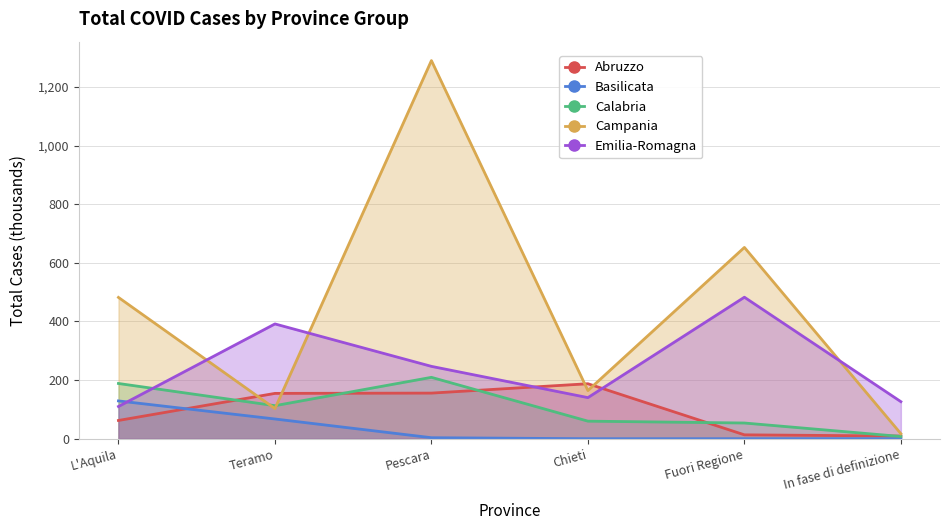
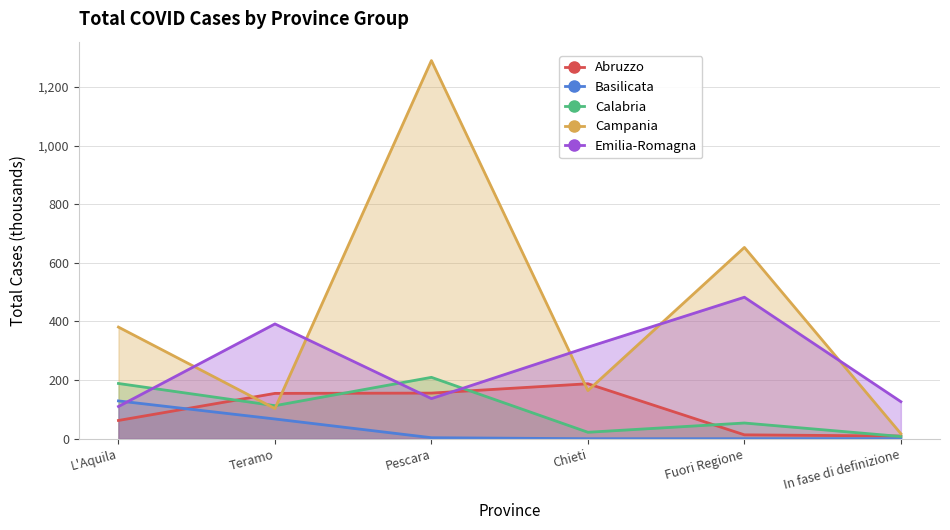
Campania, L'Aquila: 480 -> 380
Emilia-Romagna, Pescara: 250 -> 140
Calabria, Chieti: 60 -> 20
Emilia-Romagna, Chieti: 140 -> 310
